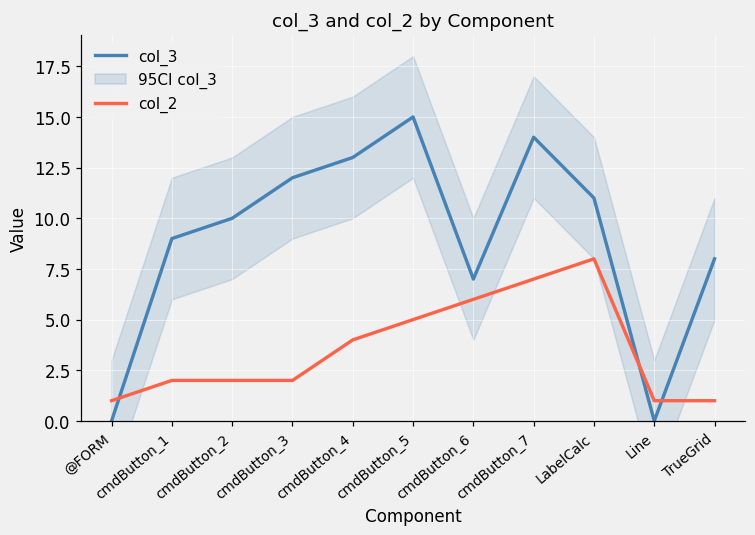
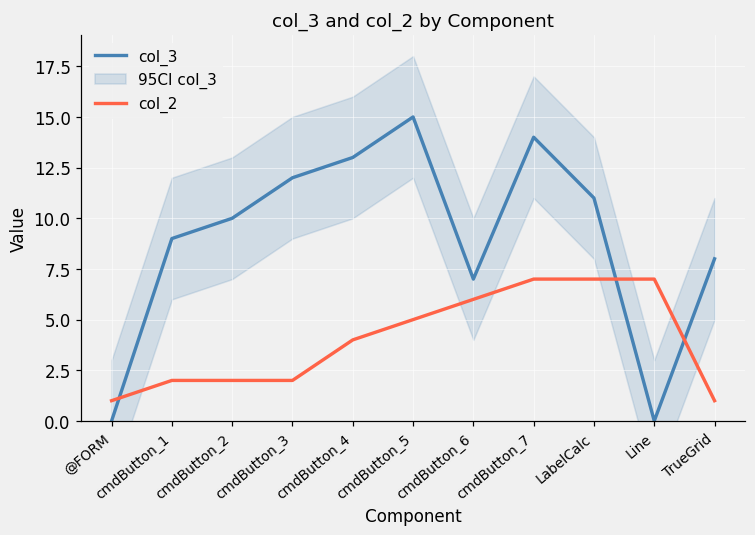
col_2, LabelCalc: 8 -> 7
col_2, Line: 1 -> 7
